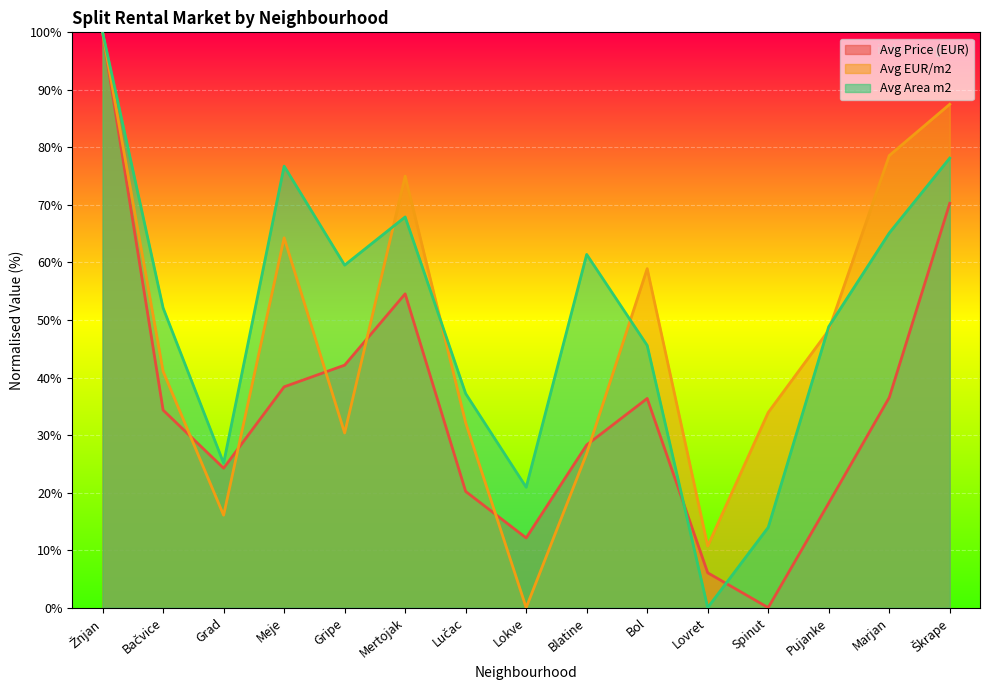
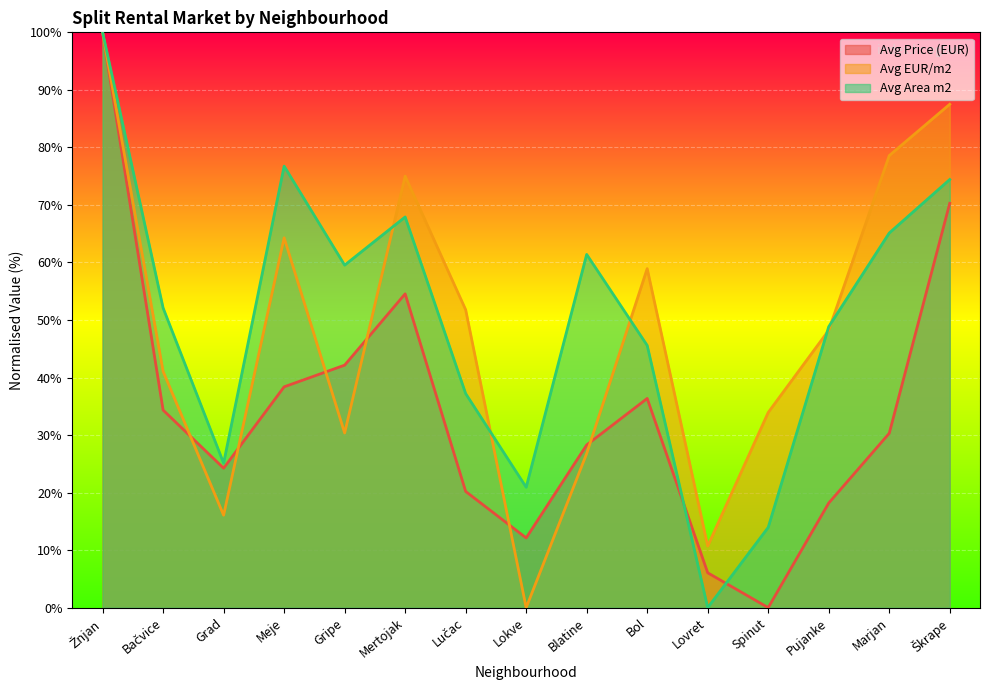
Avg EUR/m2, Lučac: 32% -> 52%
Avg Price (EUR), Marjan: 37% -> 30%
Avg Area m2, Škrape: 78% -> 74%
